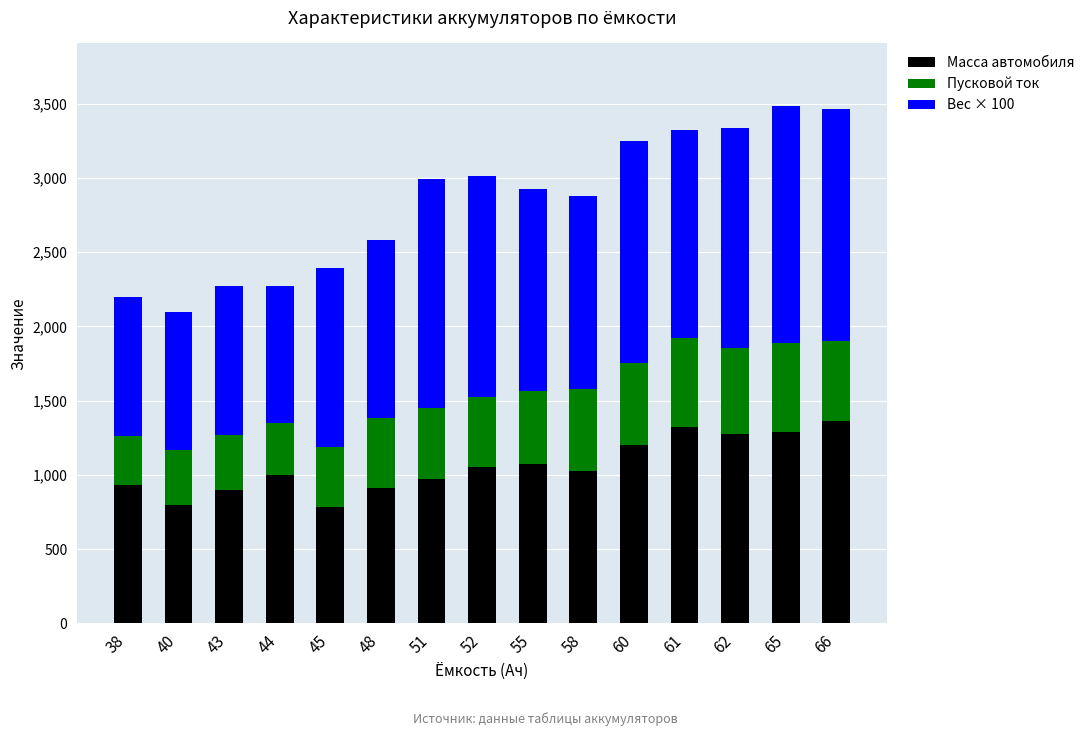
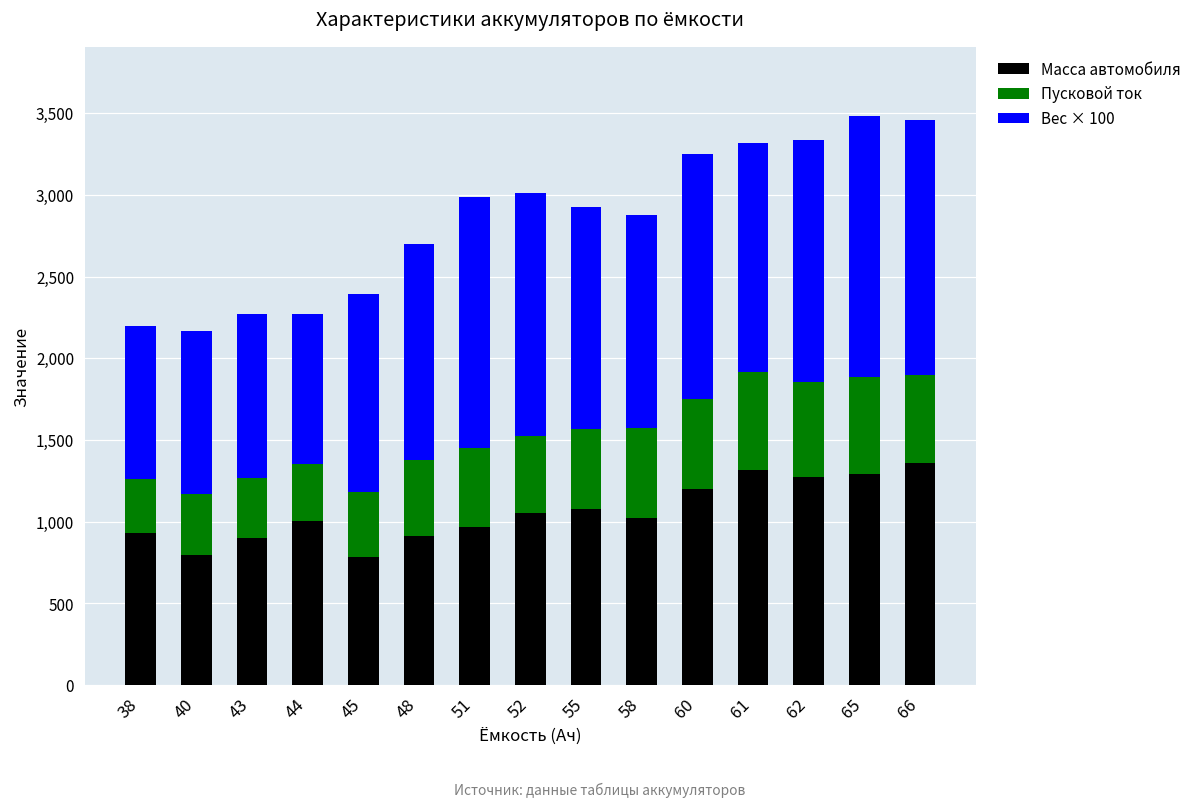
Вес × 100, 40: 930 -> 1,000
Вес × 100, 48: 1,200 -> 1,320
